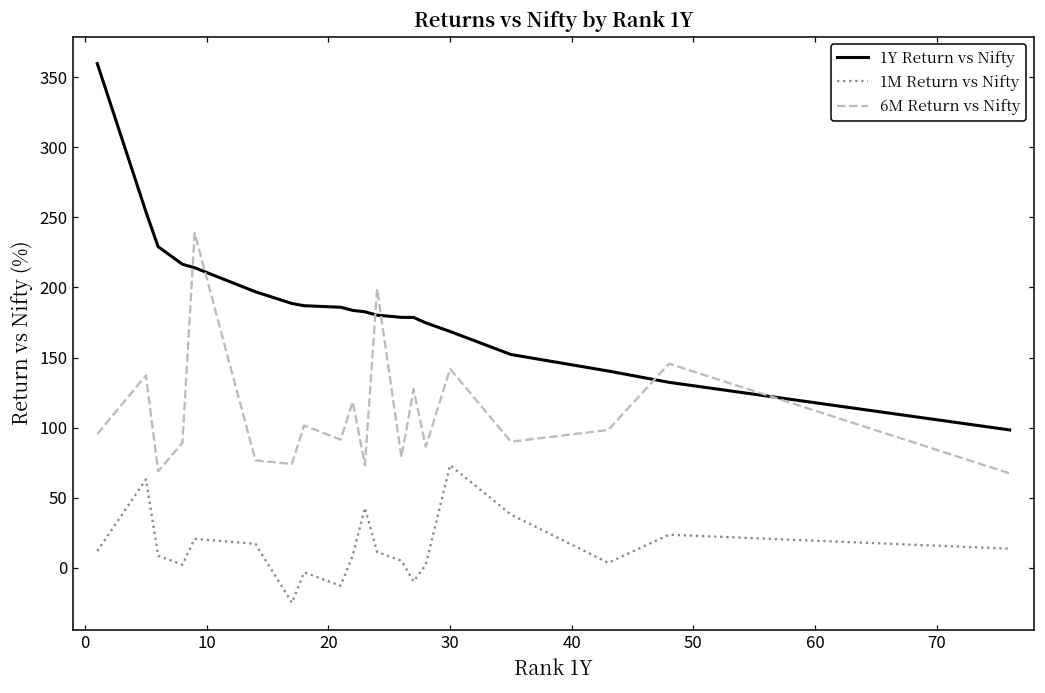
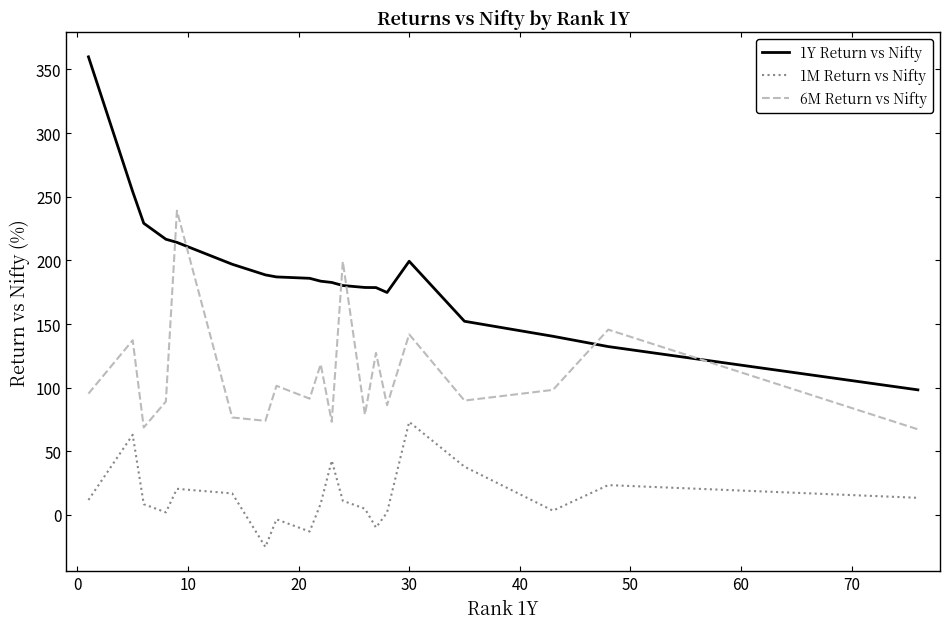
1Y Return vs Nifty, 30: 169 -> 199
